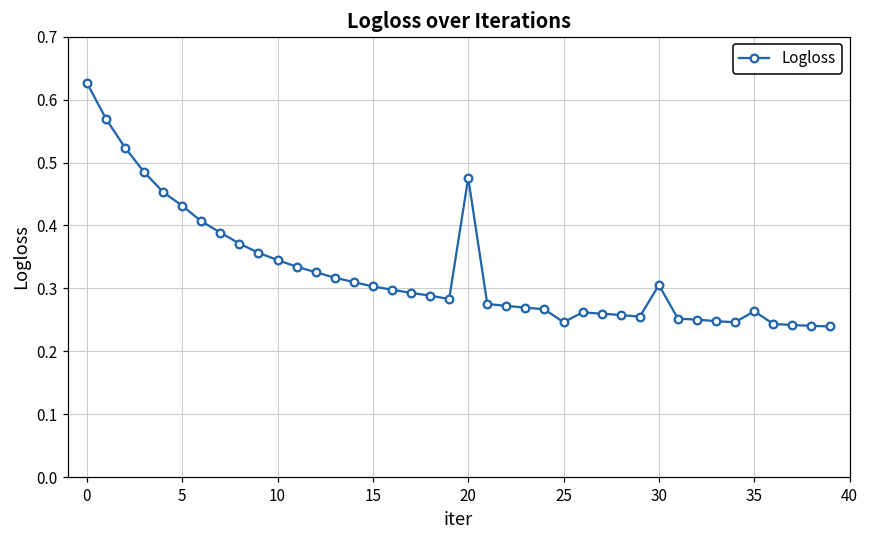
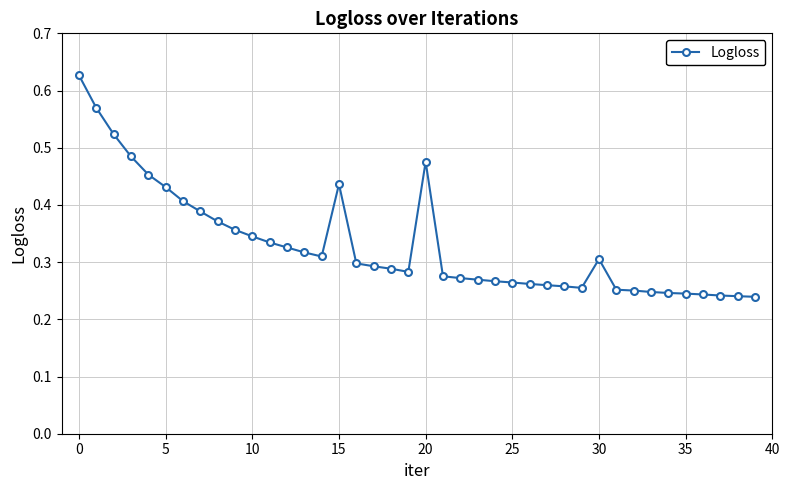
15: 0.30 -> 0.44
25: 0.25 -> 0.26
35: 0.26 -> 0.24
